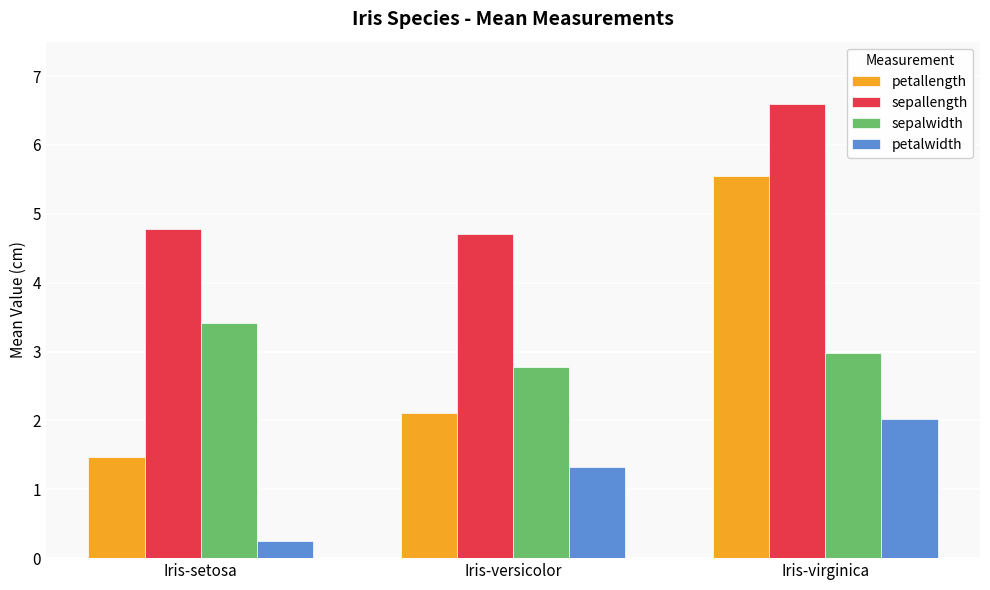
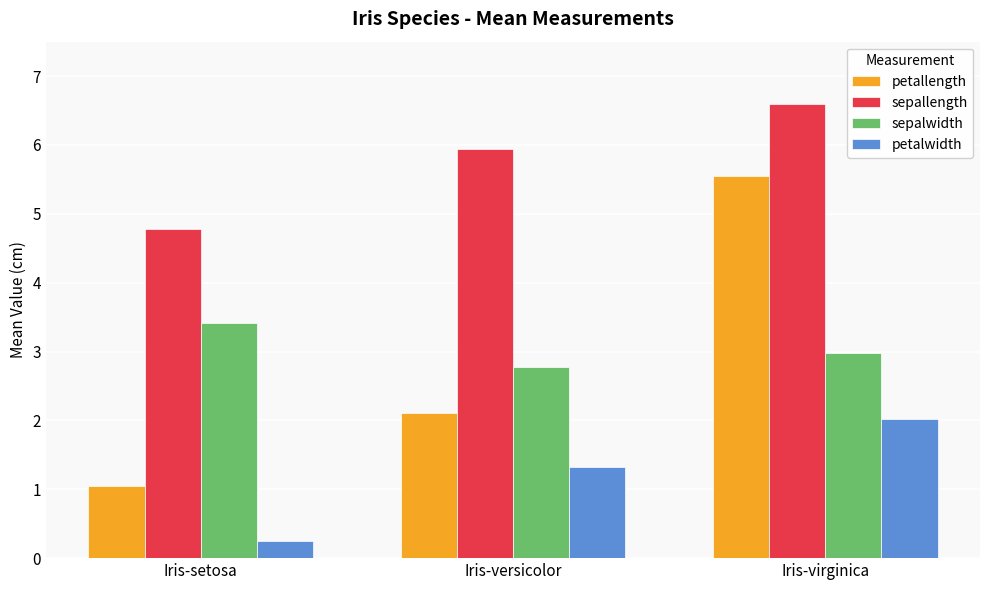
petallength, Iris-setosa: 1.5 -> 1.0
sepallength, Iris-versicolor: 4.7 -> 5.9
